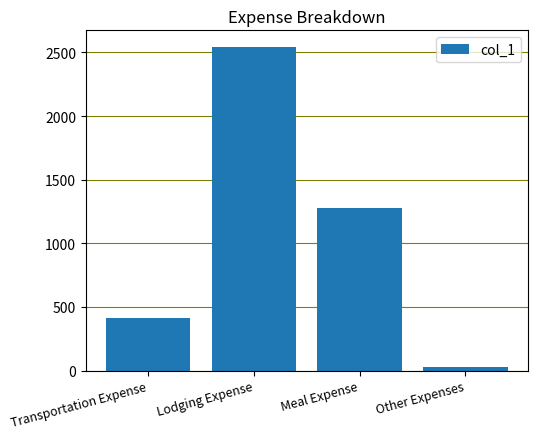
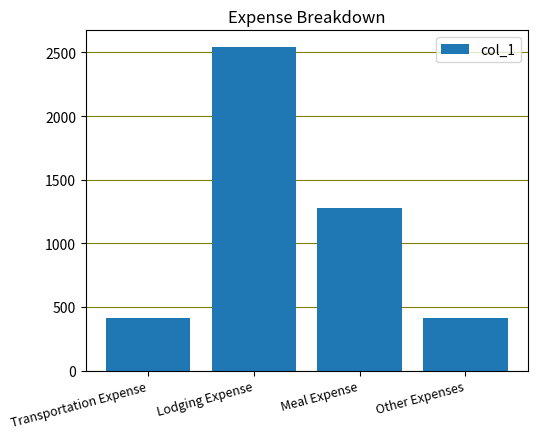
Other Expenses: 30 -> 410
